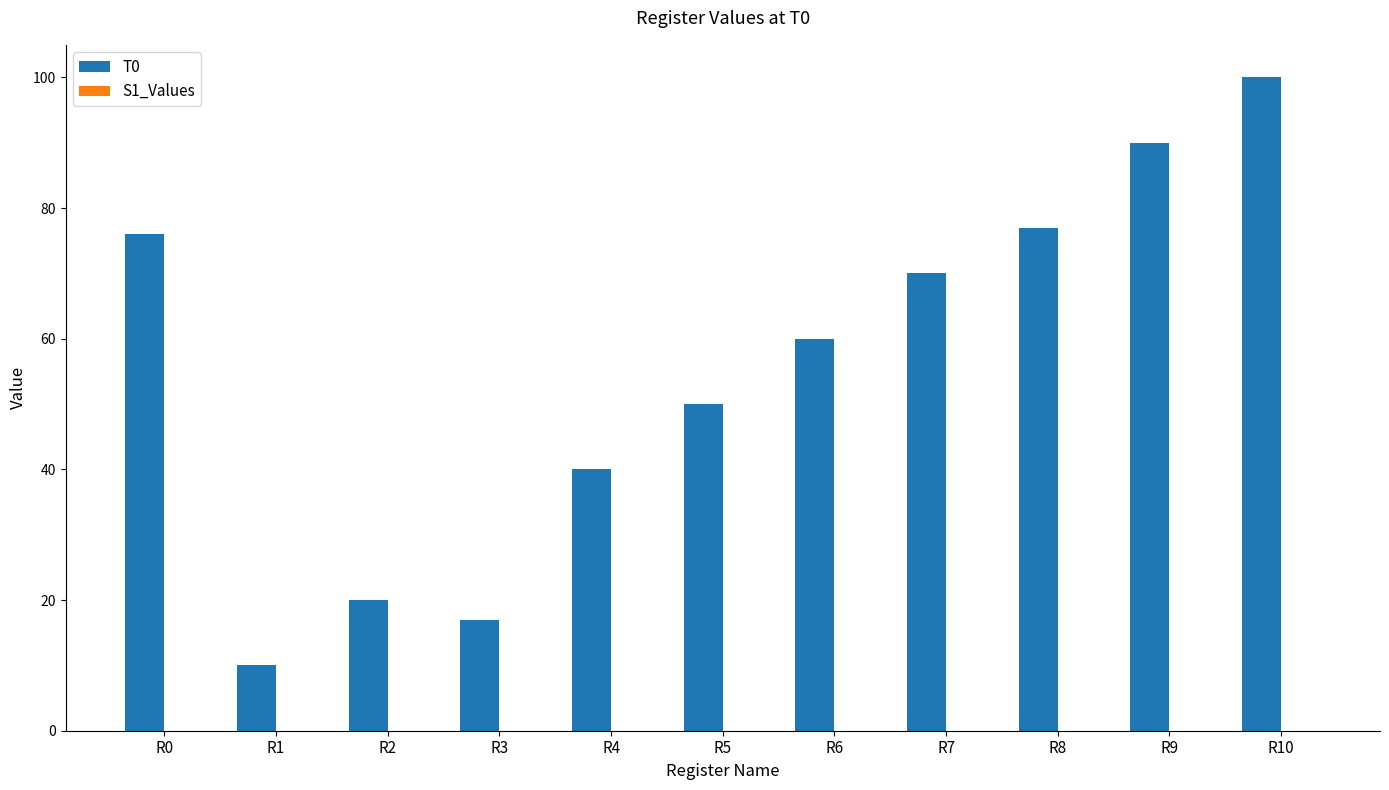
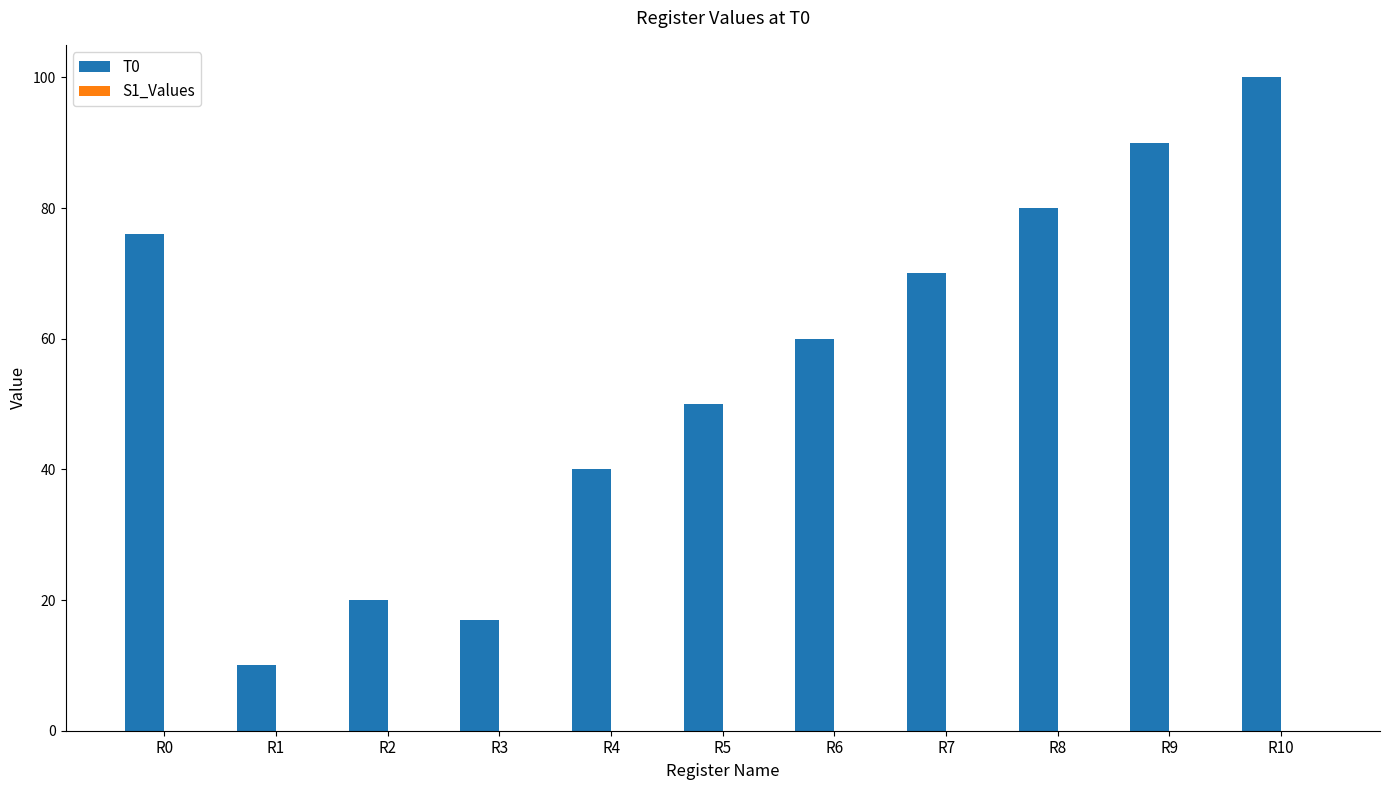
T0, R8: 77 -> 80
